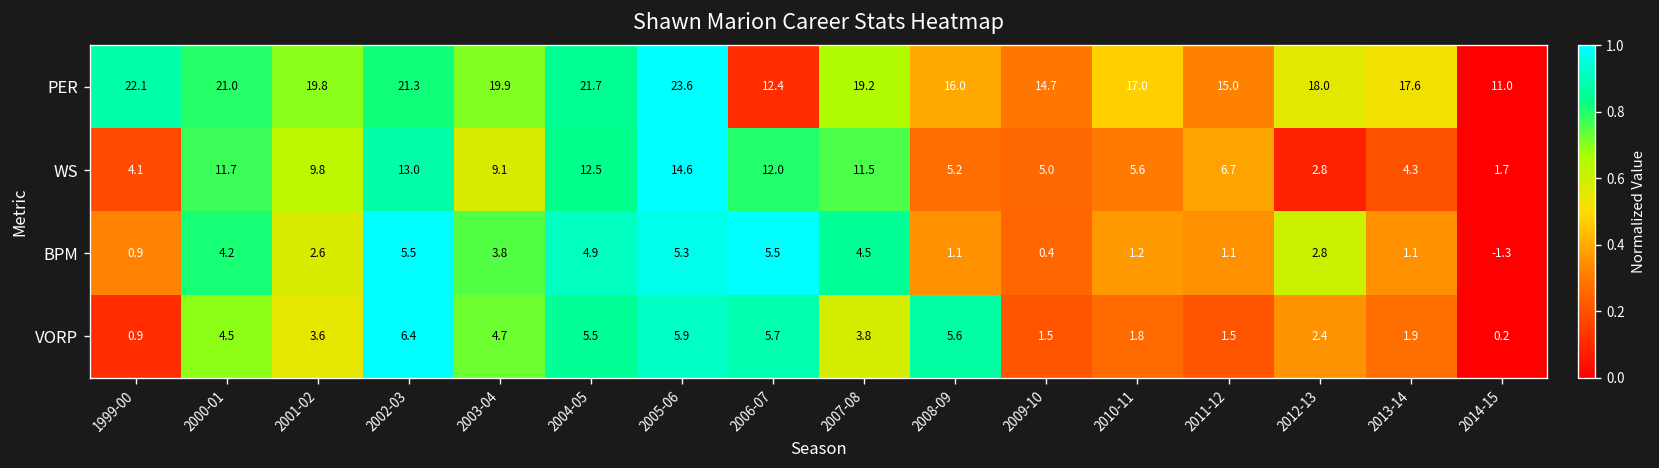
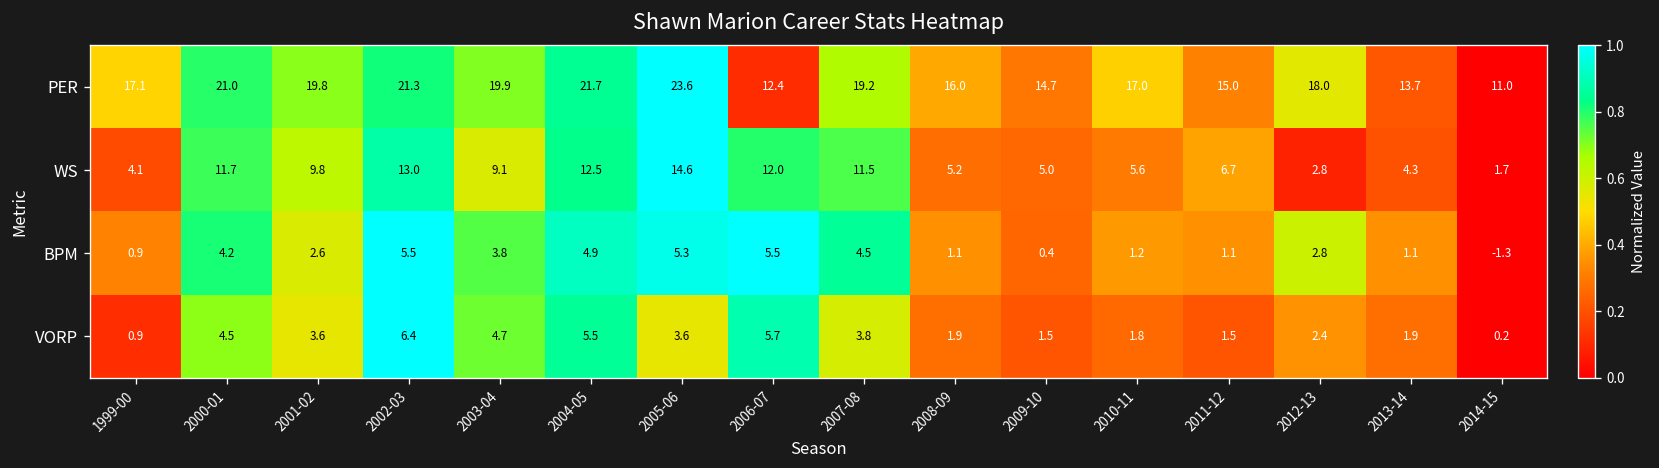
PER, 1999-00: 22.1 -> 17.1
PER, 2013-14: 17.6 -> 13.7
VORP, 2005-06: 5.9 -> 3.6
VORP, 2008-09: 5.6 -> 1.9
